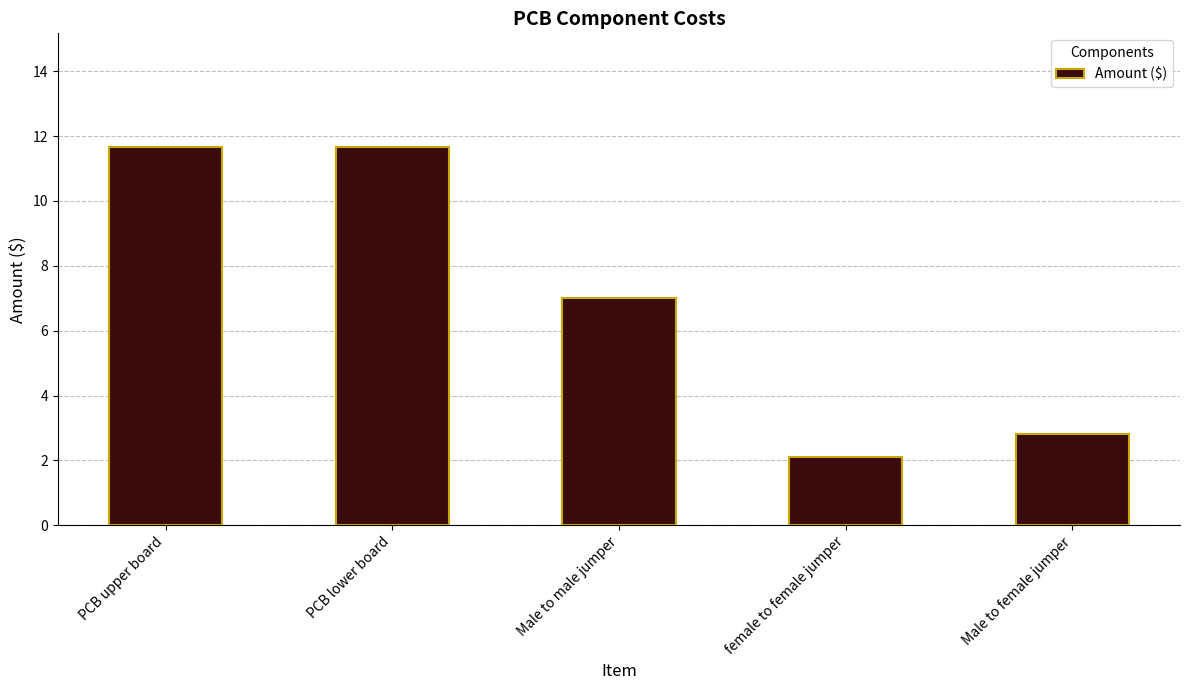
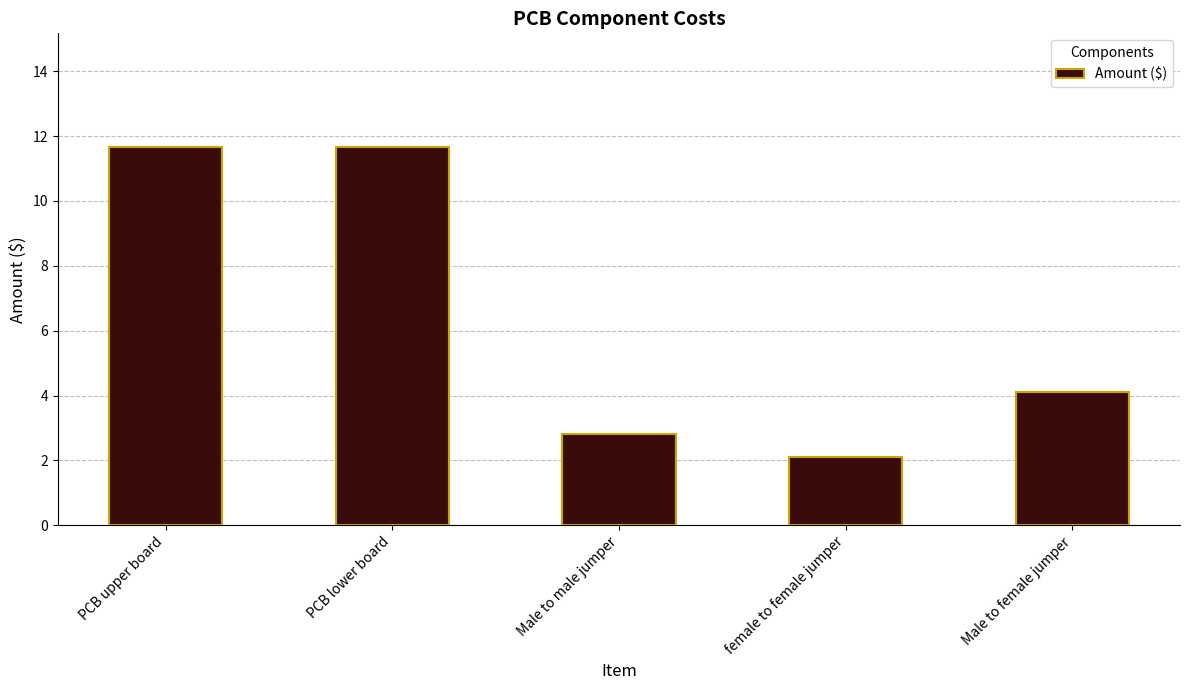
Male to male jumper: 7.0 -> 2.8
Male to female jumper: 2.8 -> 4.1
